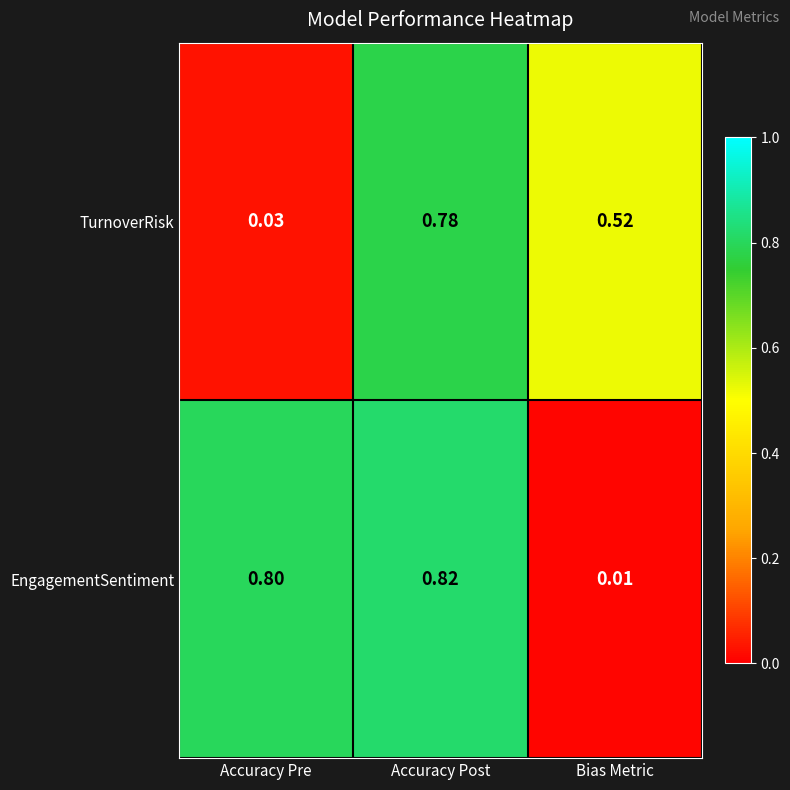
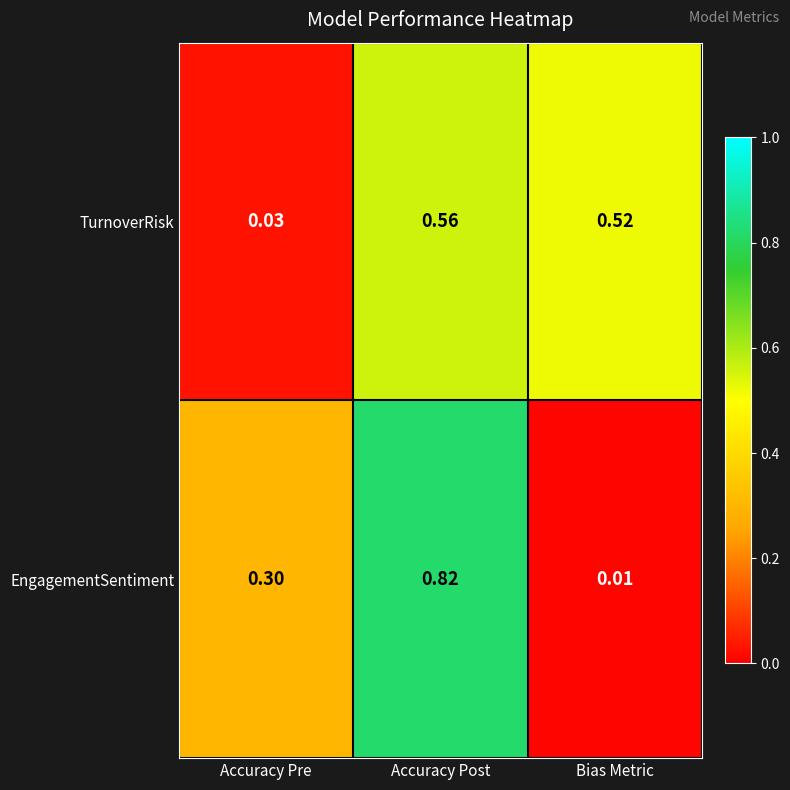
TurnoverRisk, Accuracy Post: 0.78 -> 0.56
EngagementSentiment, Accuracy Pre: 0.80 -> 0.30
